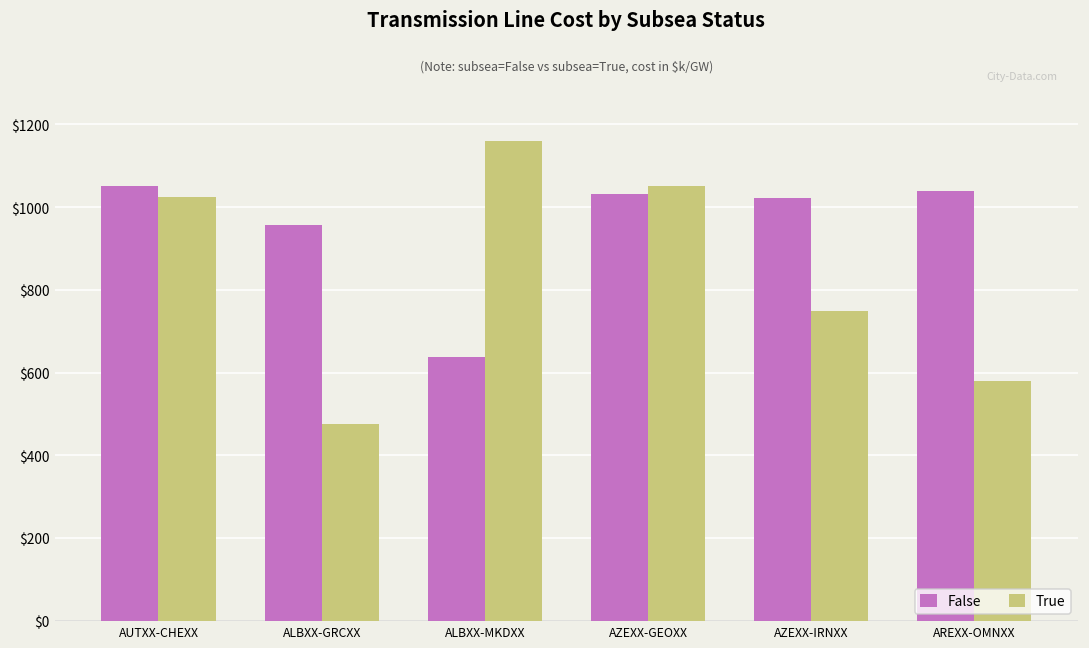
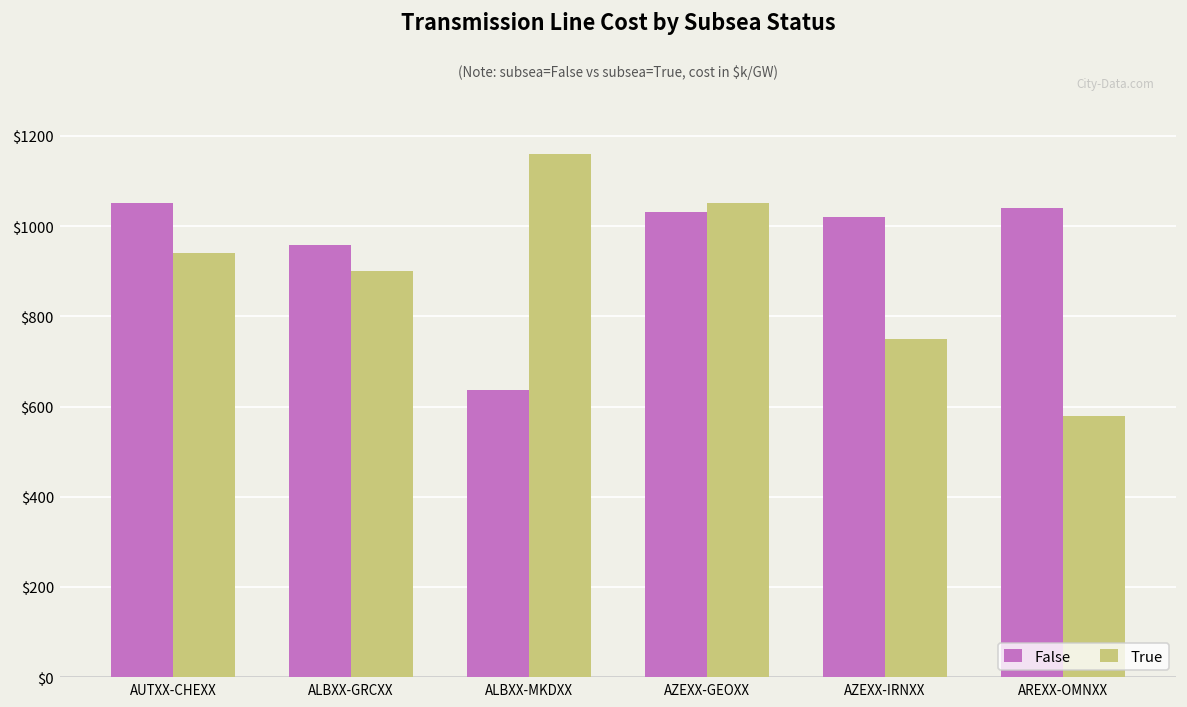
True, AUTXX-CHEXX: $1020 -> $940
True, ALBXX-GRCXX: $480 -> $900
